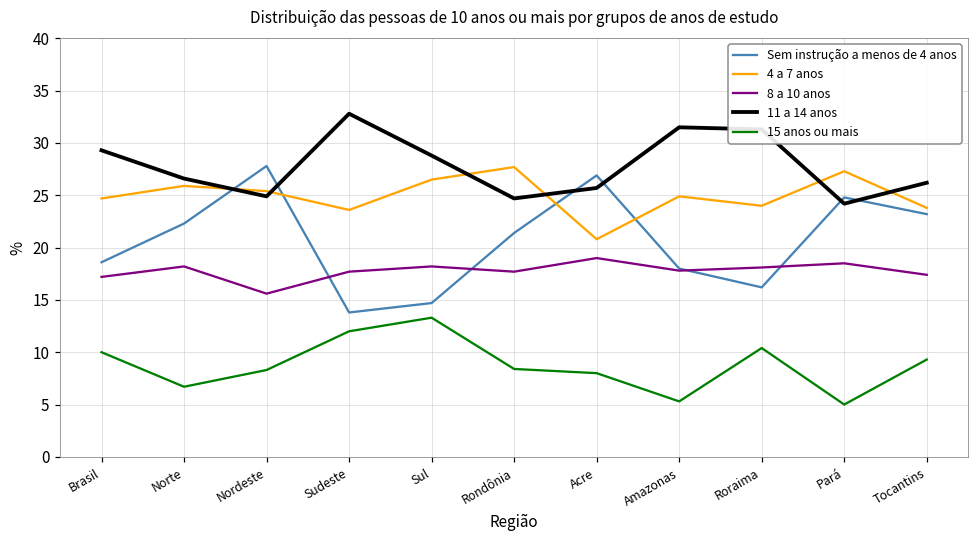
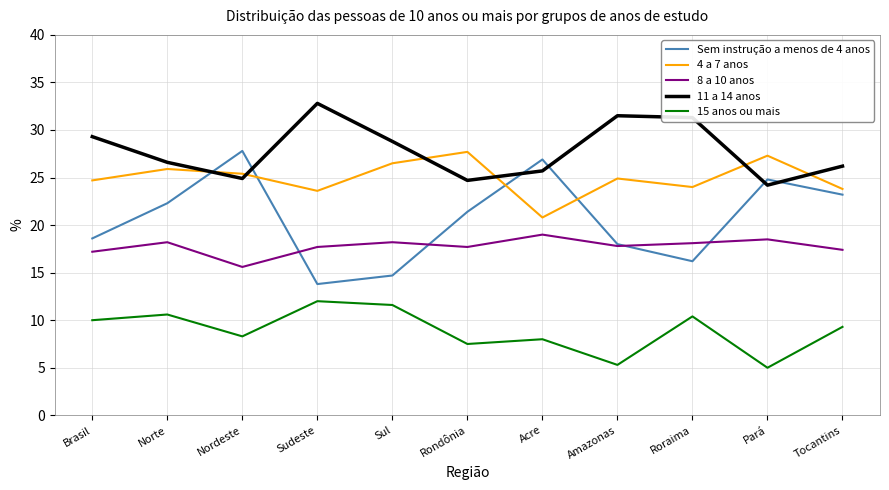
15 anos ou mais, Norte: 7 -> 11
15 anos ou mais, Sul: 13 -> 12
15 anos ou mais, Rondônia: 8.4 -> 7.5
